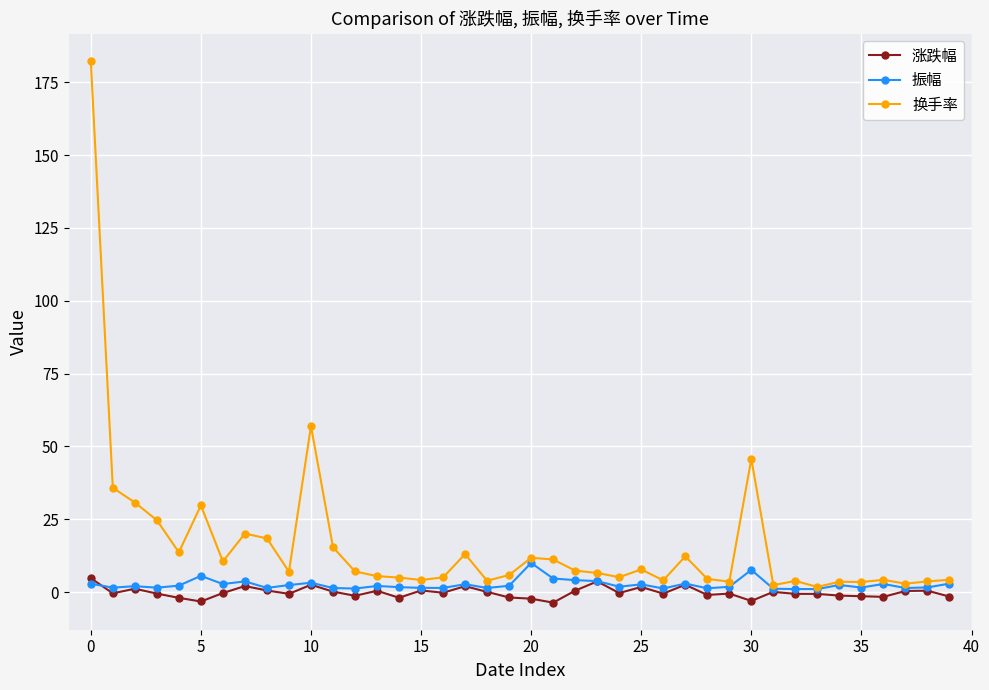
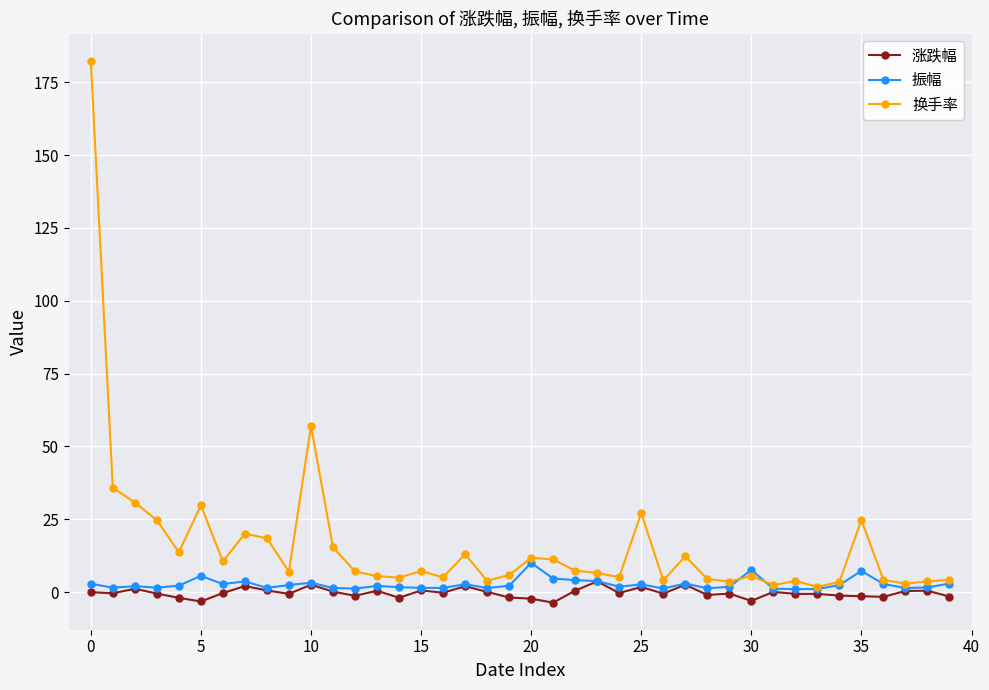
涨跌幅, 0: 5 -> 0
换手率, 15: 4 -> 7
换手率, 25: 8 -> 27
换手率, 30: 46 -> 6
振幅, 35: 2 -> 7
换手率, 35: 3 -> 25
